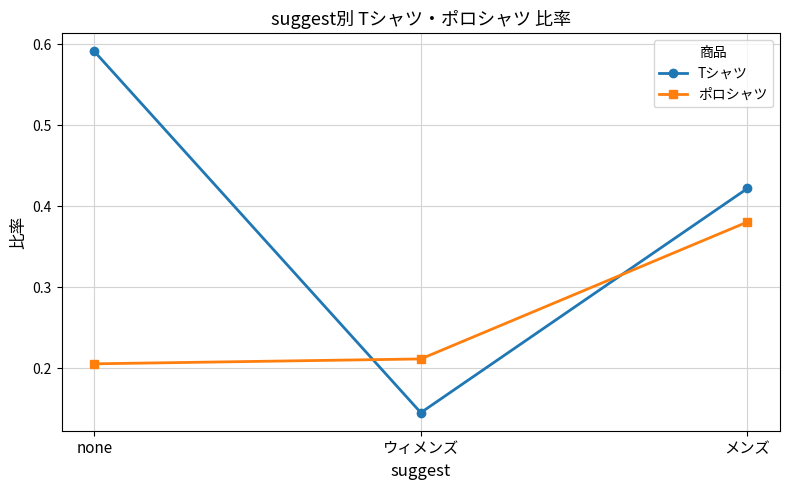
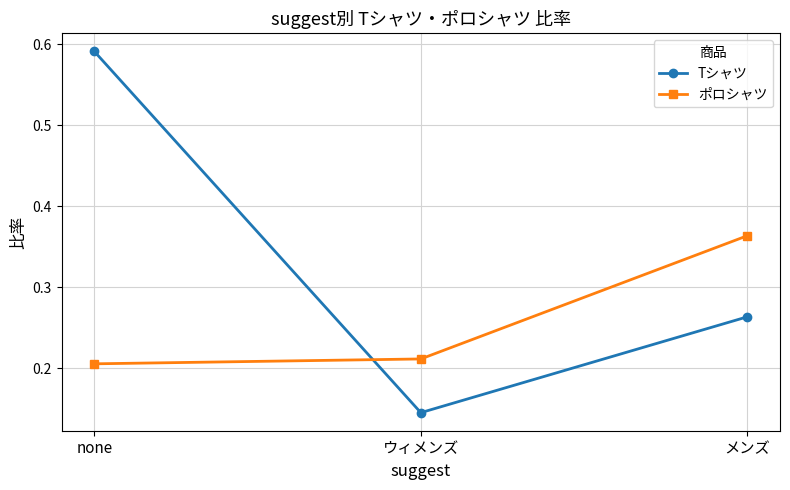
Tシャツ, メンズ: 0.42 -> 0.26
ポロシャツ, メンズ: 0.38 -> 0.36
